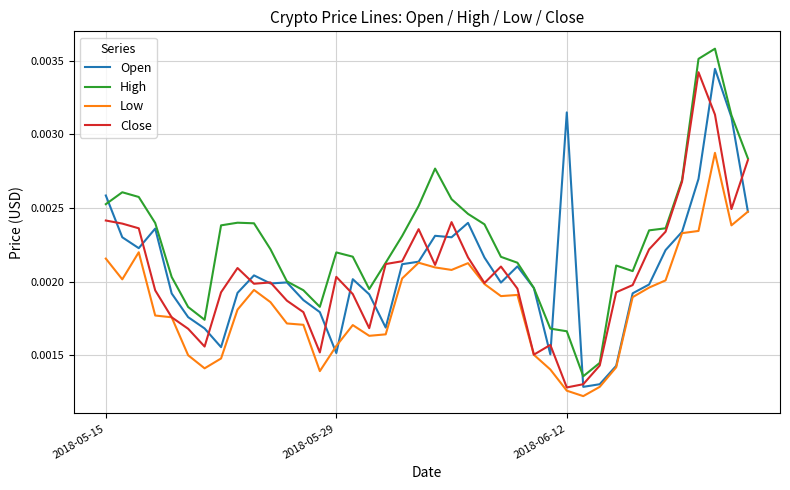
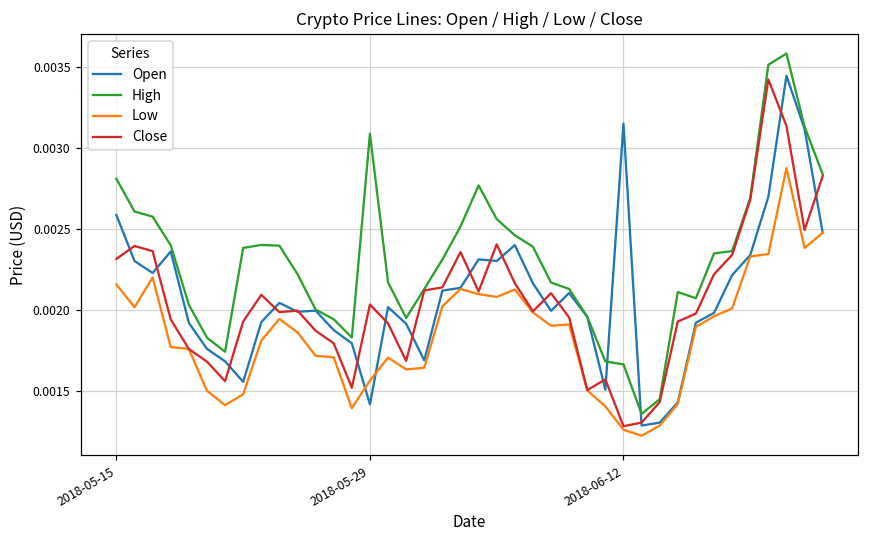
High, 2018-05-15: 0.00253 -> 0.00281
Close, 2018-05-15: 0.00242 -> 0.00231
Open, 2018-05-29: 0.00151 -> 0.00142
High, 2018-05-29: 0.00220 -> 0.00309
